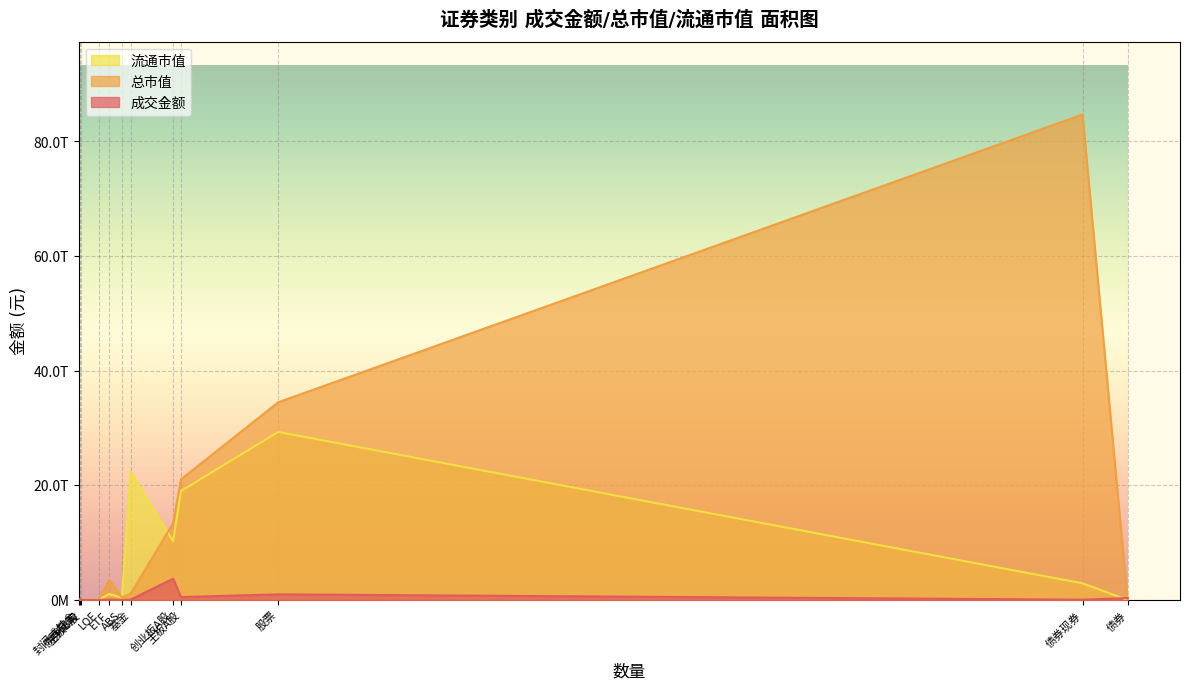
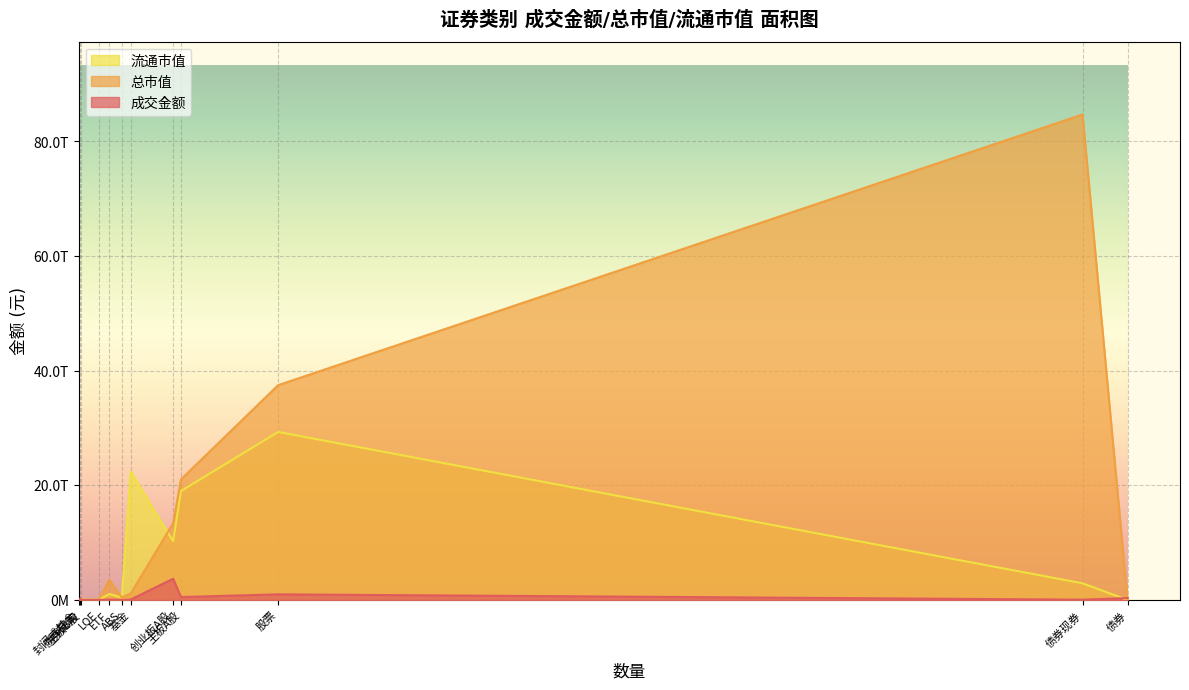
总市值, 股票: 34T -> 37T
